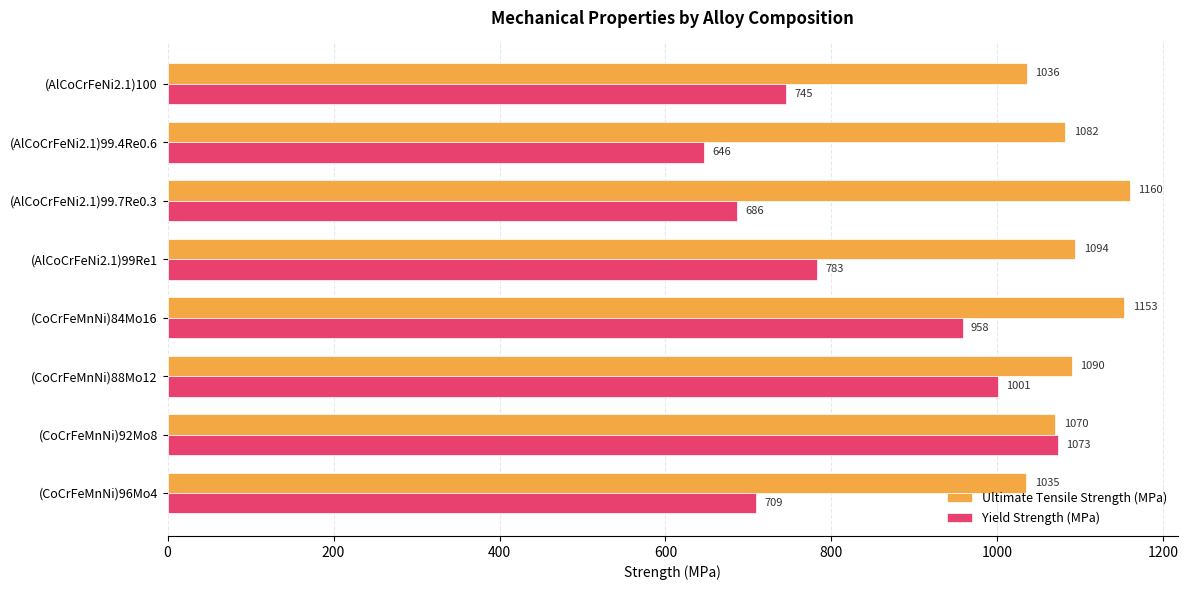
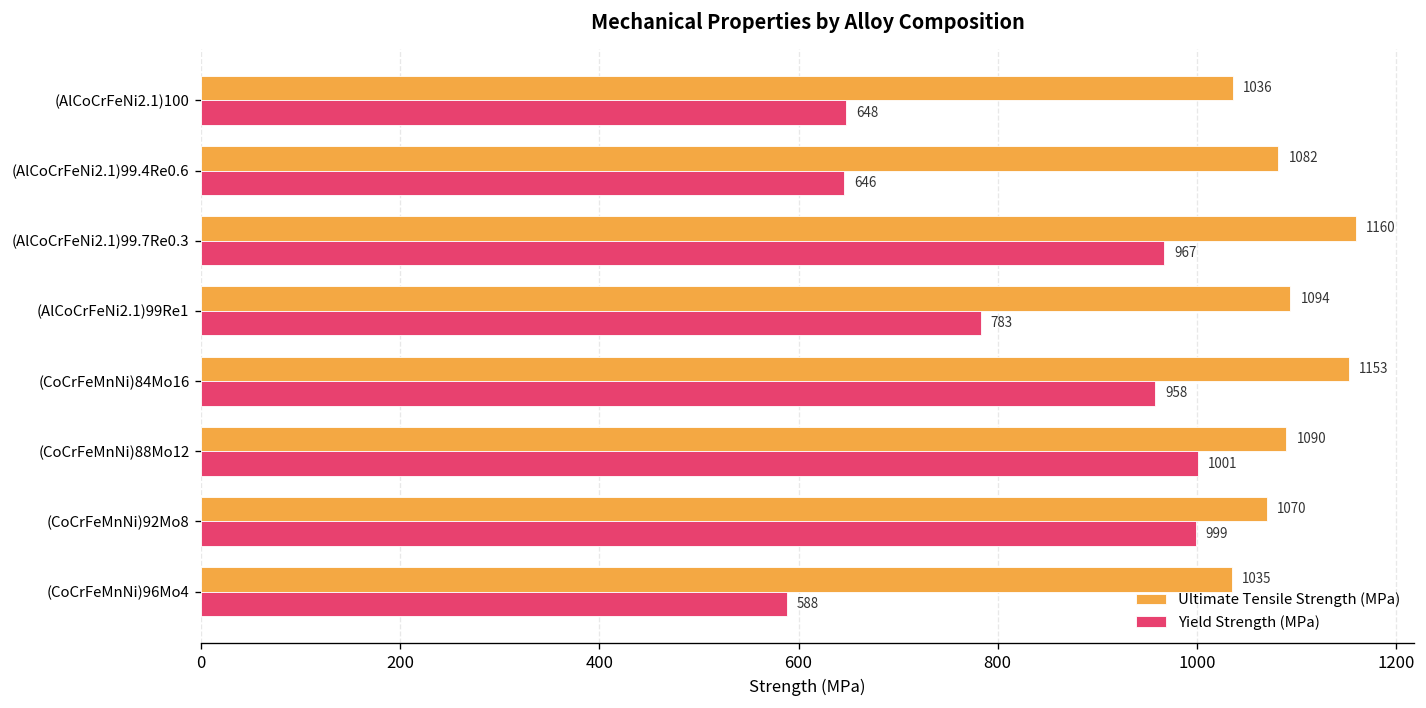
Yield Strength (MPa), (AlCoCrFeNi2.1)100: 745 -> 648
Yield Strength (MPa), (AlCoCrFeNi2.1)99.7Re0.3: 686 -> 967
Yield Strength (MPa), (CoCrFeMnNi)92Mo8: 1073 -> 999
Yield Strength (MPa), (CoCrFeMnNi)96Mo4: 709 -> 588
